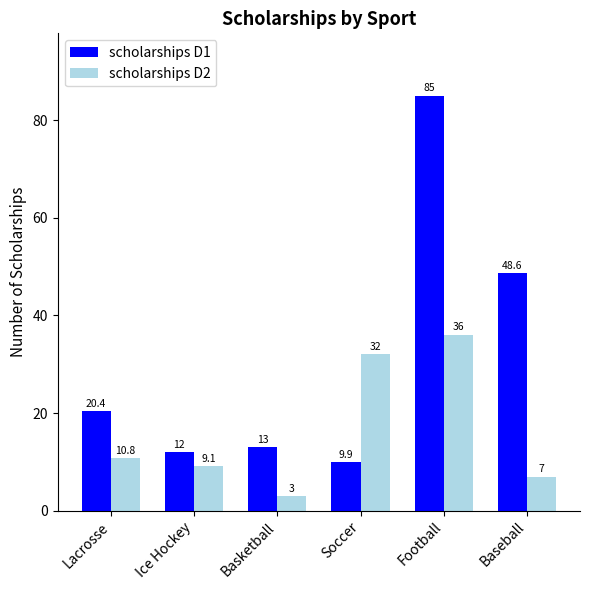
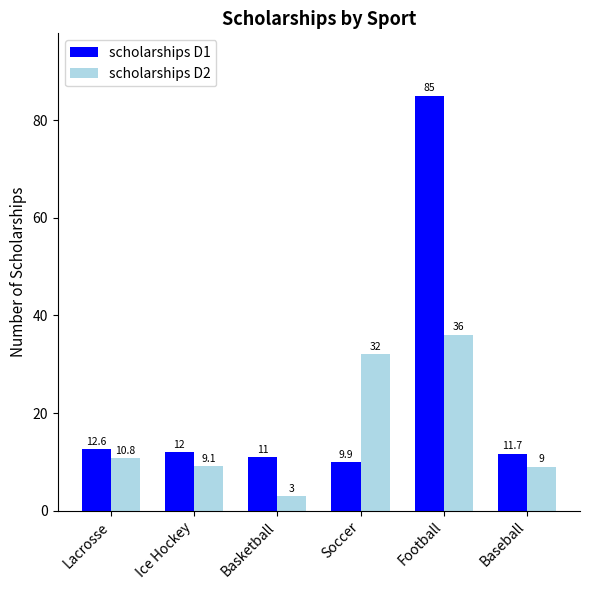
scholarships D1, Lacrosse: 20.4 -> 12.6
scholarships D1, Basketball: 13 -> 11
scholarships D1, Baseball: 48.6 -> 11.7
scholarships D2, Baseball: 7 -> 9
